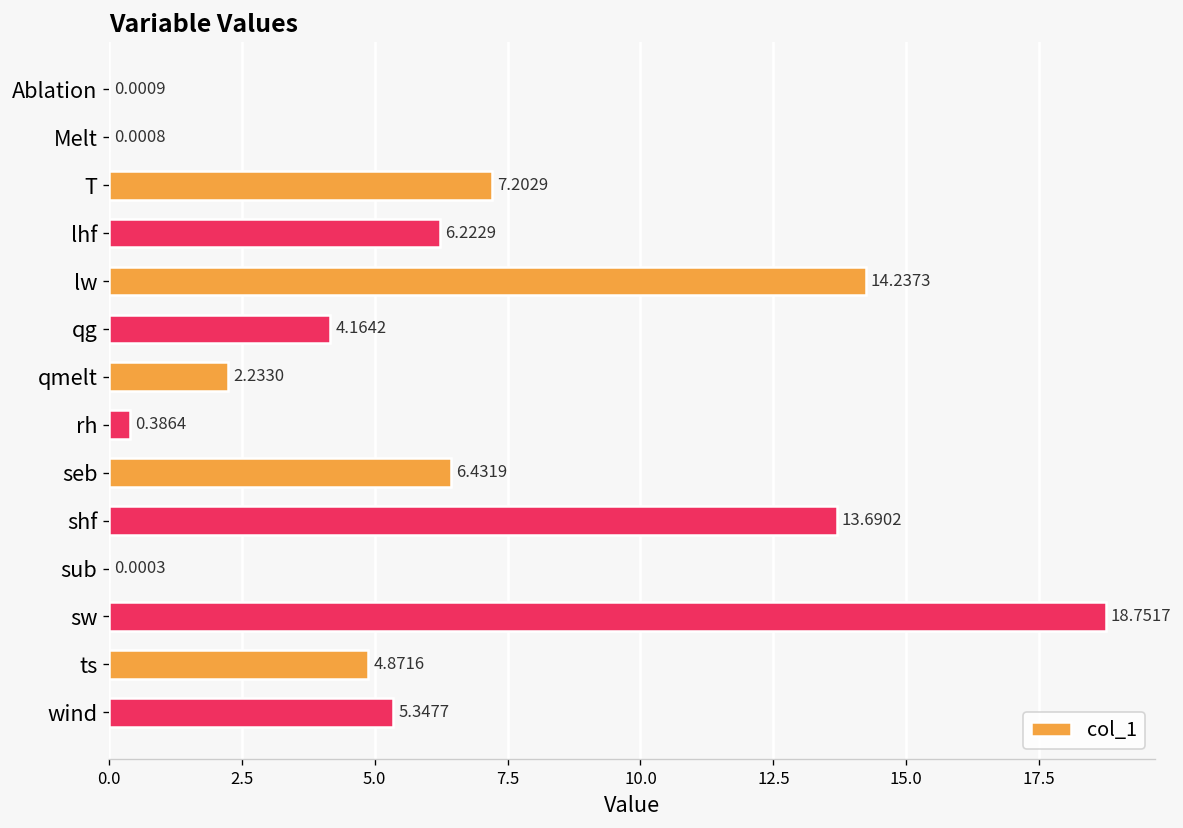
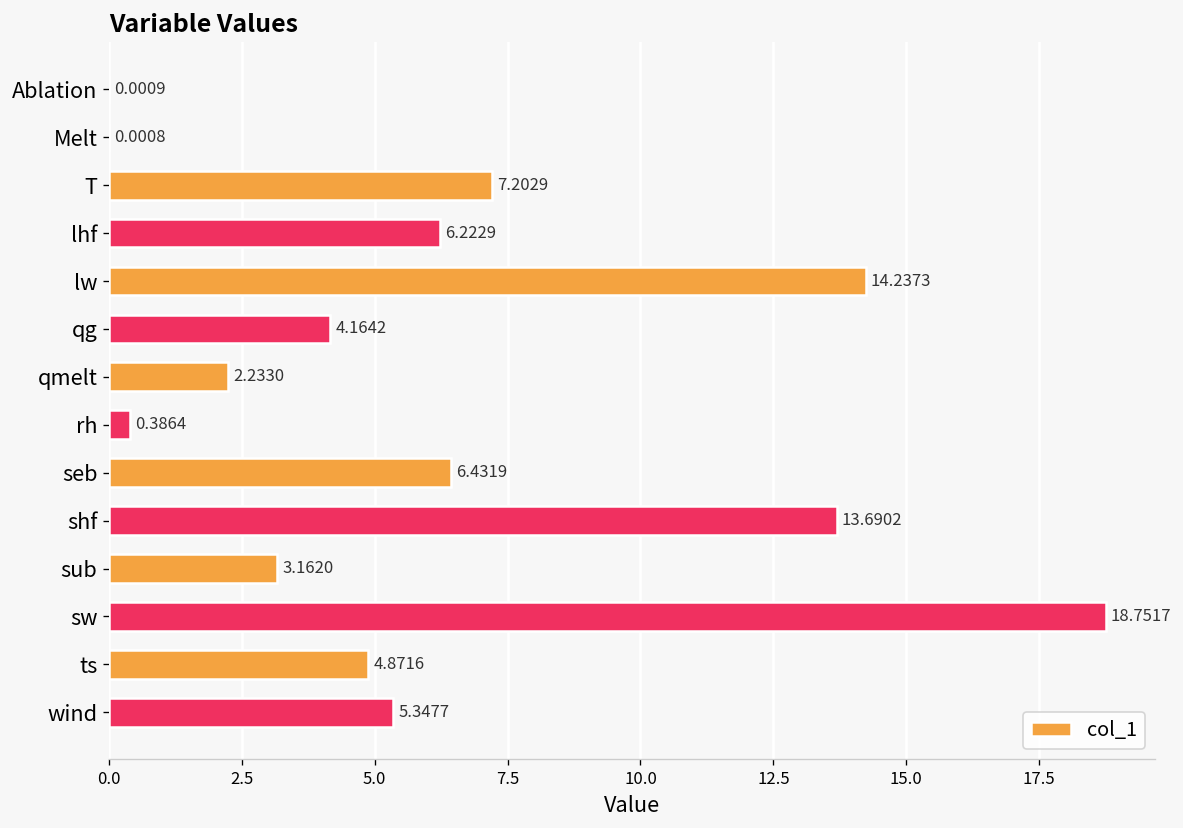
sub: 0.0003 -> 3.1620
